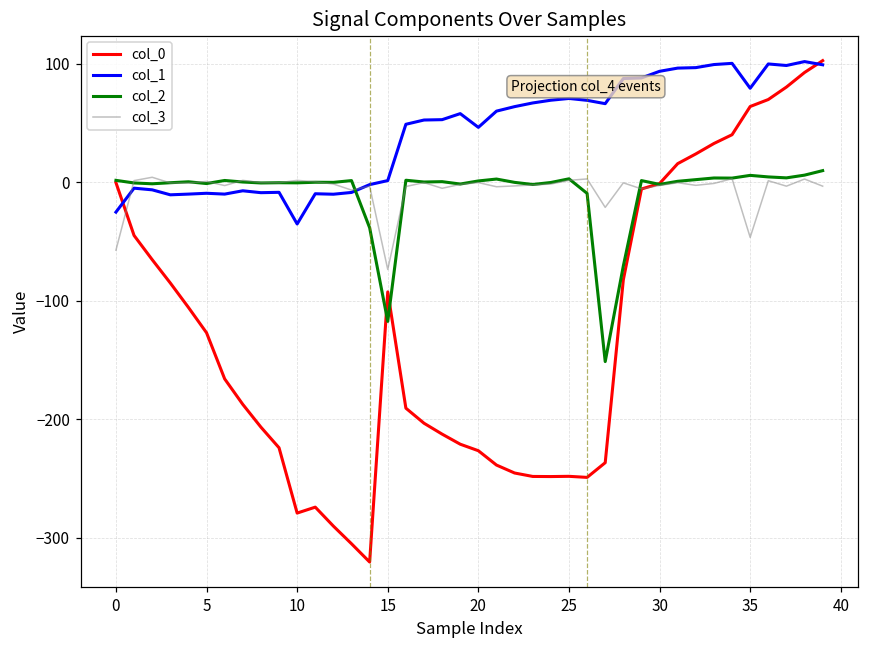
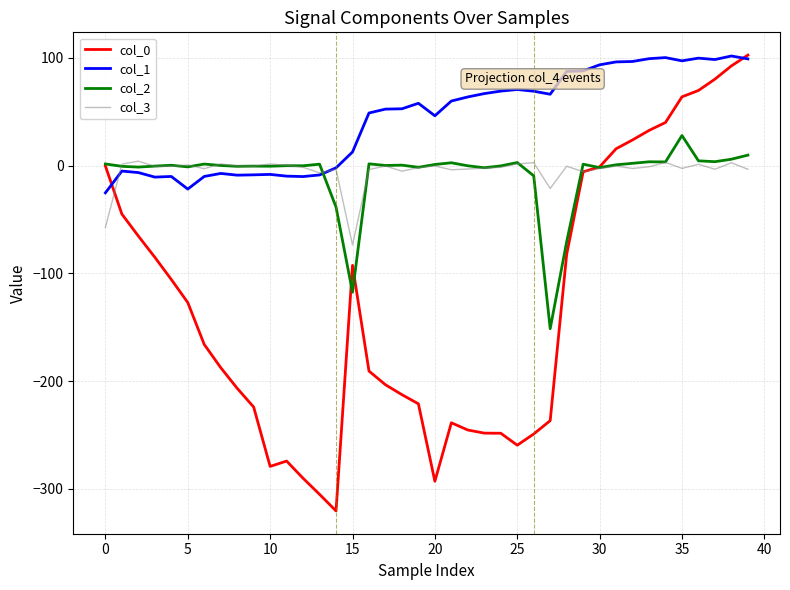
col_1, 5: -9 -> -22
col_1, 10: -35 -> -8
col_1, 15: 1 -> 13
col_0, 20: -227 -> -293
col_0, 25: -248 -> -259
col_1, 35: 79 -> 97
col_2, 35: 6 -> 28
col_3, 35: -47 -> -3
